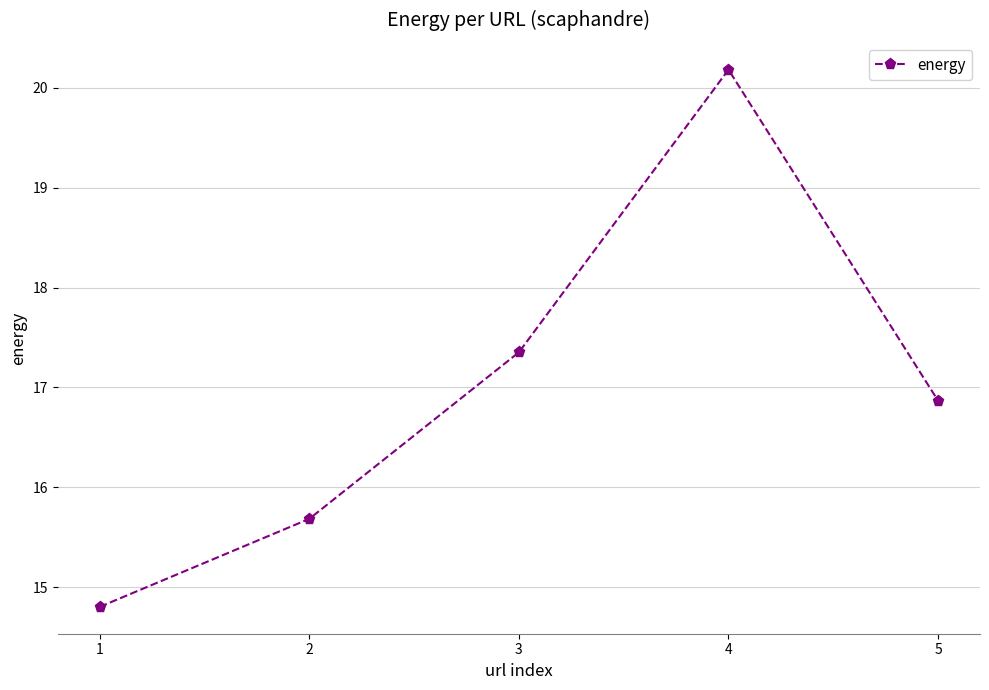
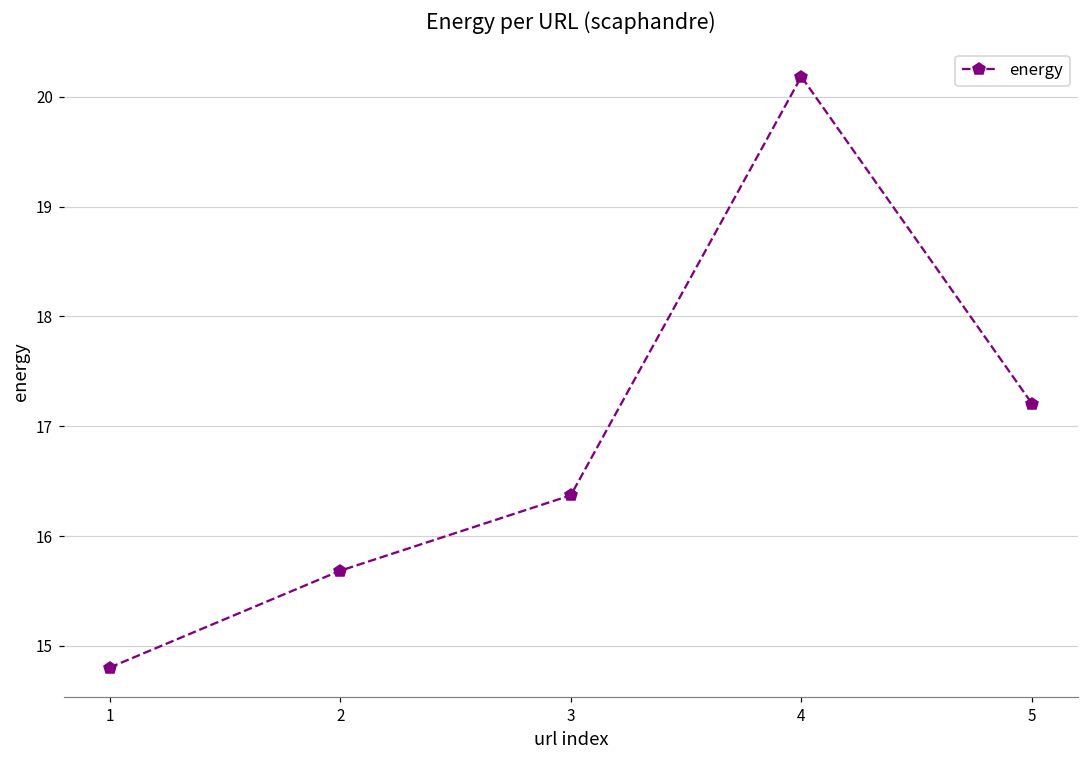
3: 17.4 -> 16.4
5: 16.9 -> 17.2
